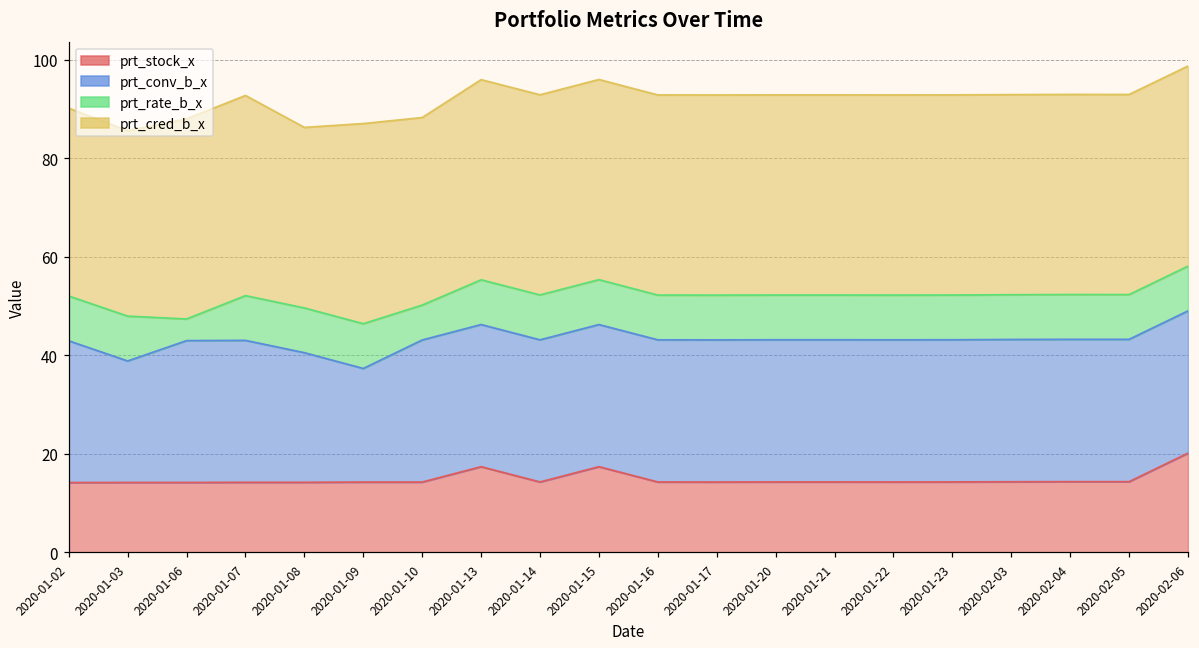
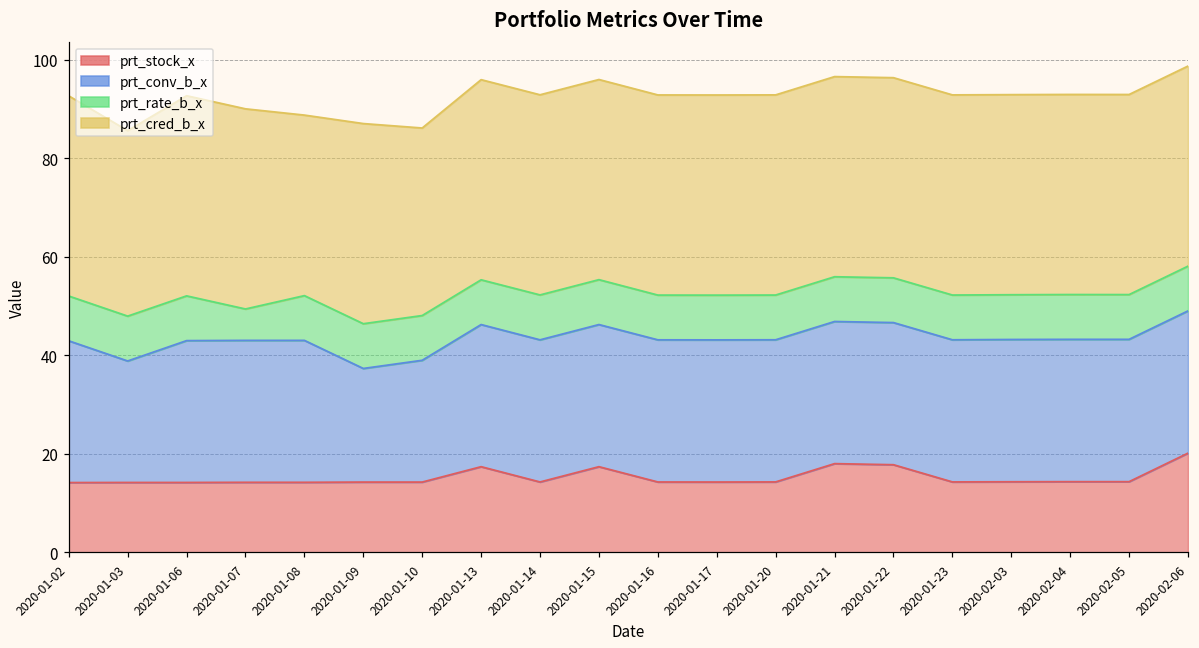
prt_cred_b_x, 2020-01-02: 38 -> 41
prt_rate_b_x, 2020-01-06: 4 -> 9
prt_rate_b_x, 2020-01-07: 9 -> 6
prt_conv_b_x, 2020-01-08: 26 -> 29
prt_conv_b_x, 2020-01-10: 29 -> 25
prt_rate_b_x, 2020-01-10: 7 -> 9
prt_stock_x, 2020-01-21: 14 -> 18
prt_stock_x, 2020-01-22: 14 -> 18
